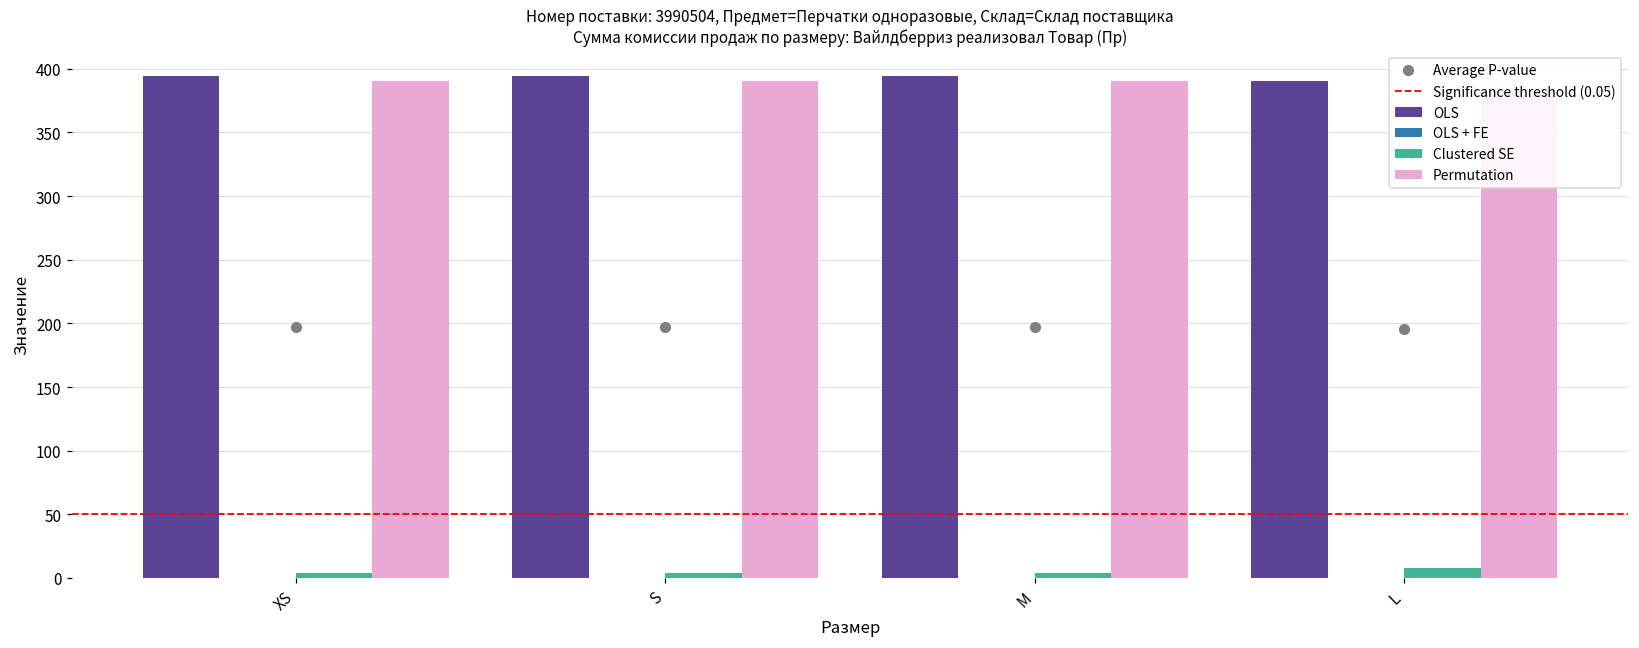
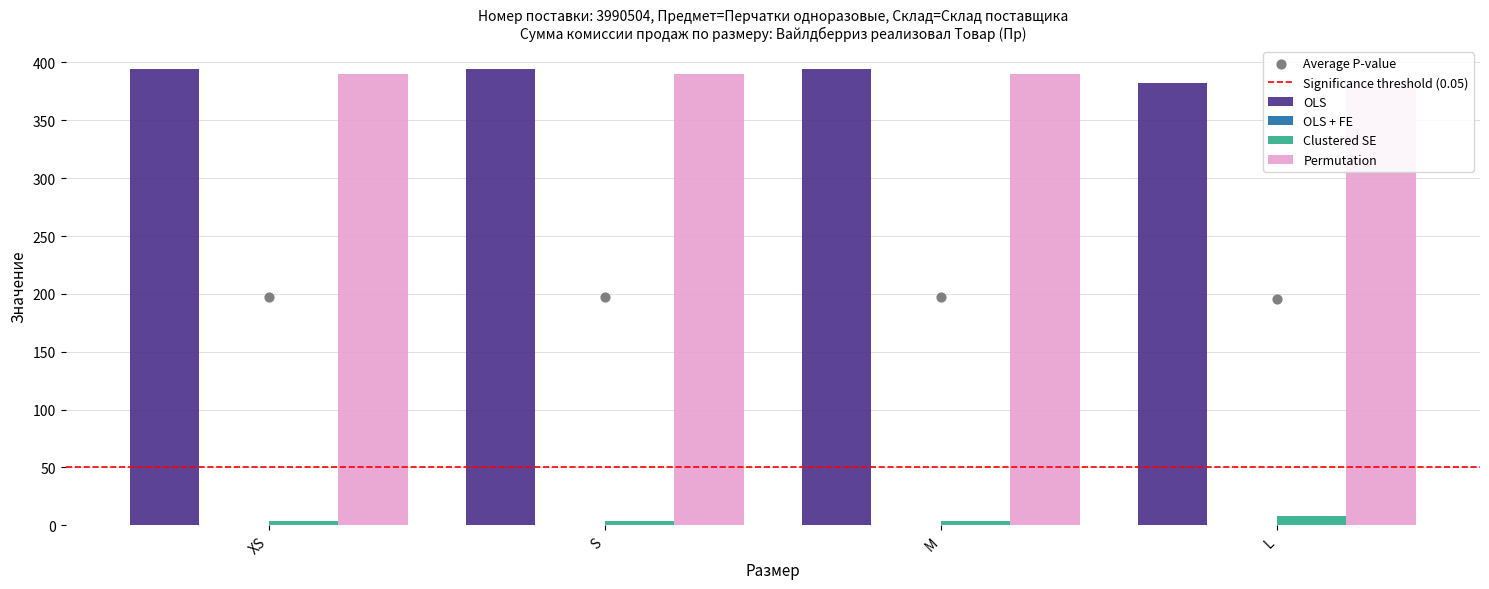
OLS, L: 390 -> 382
